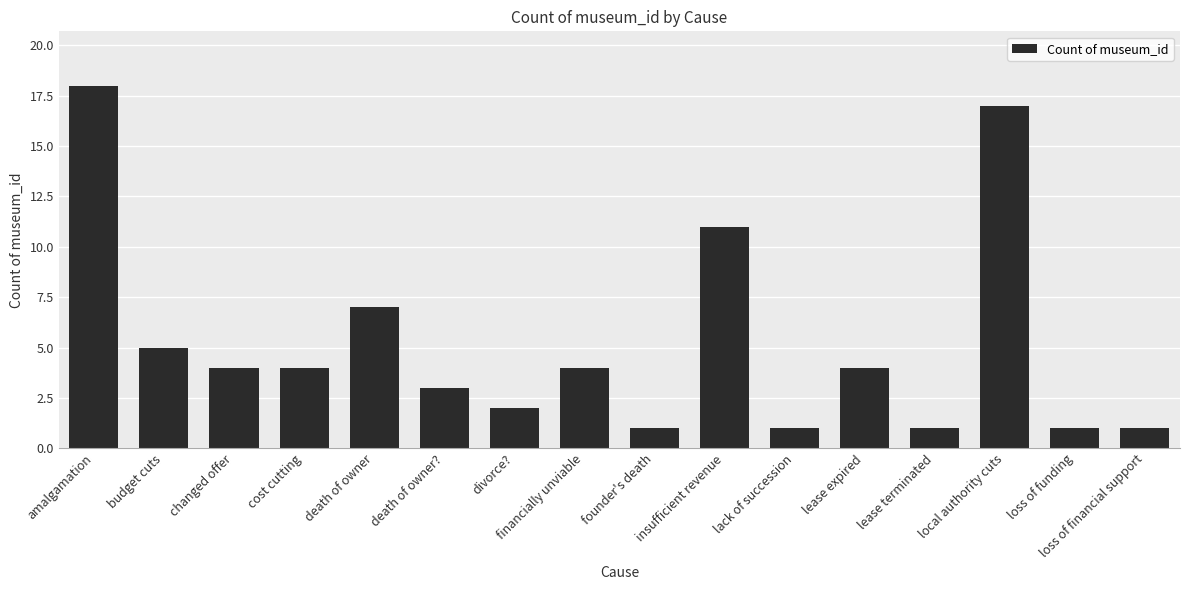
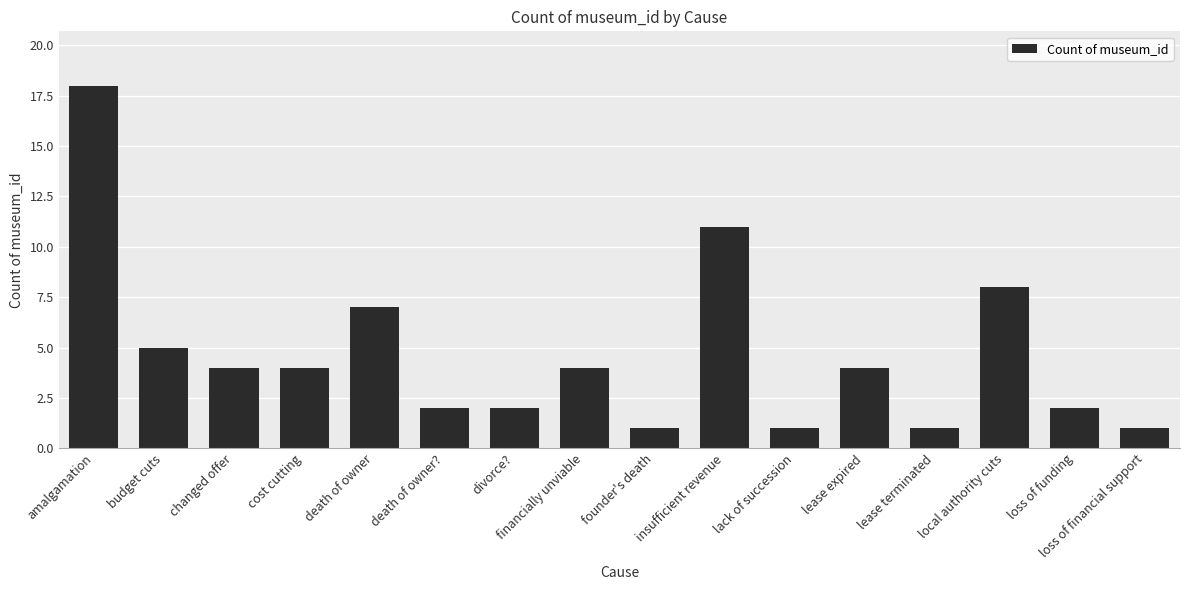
death of owner?: 3 -> 2
local authority cuts: 17 -> 8
loss of funding: 1 -> 2
